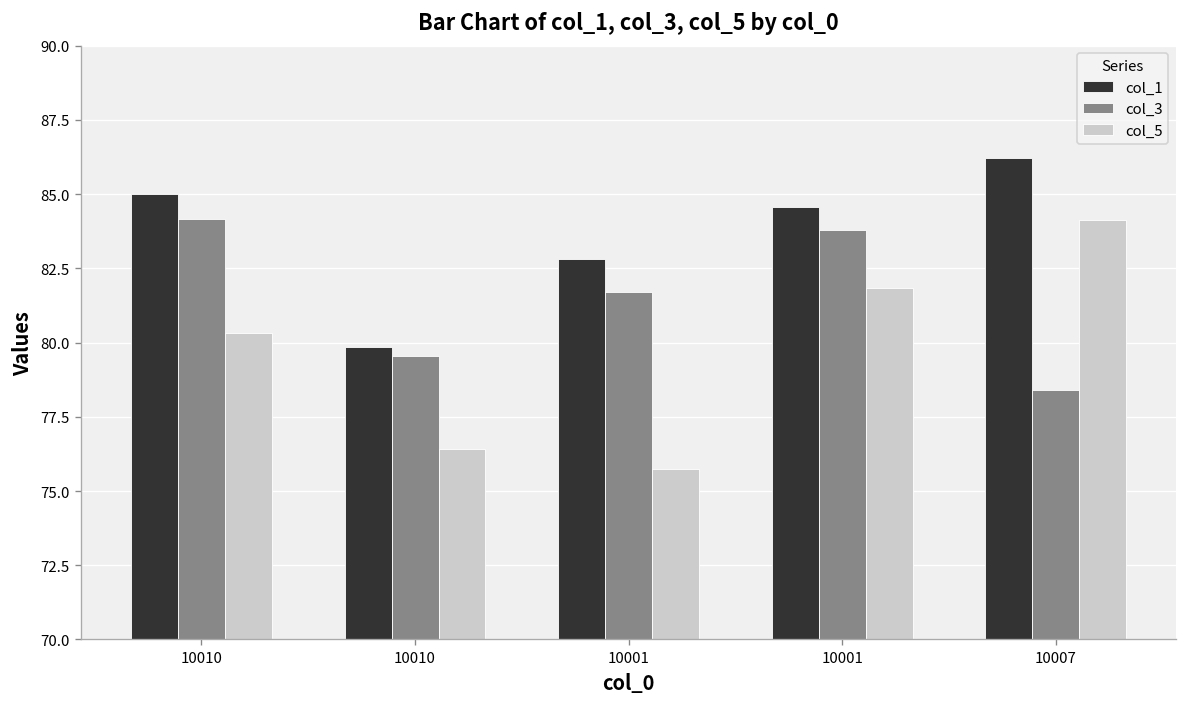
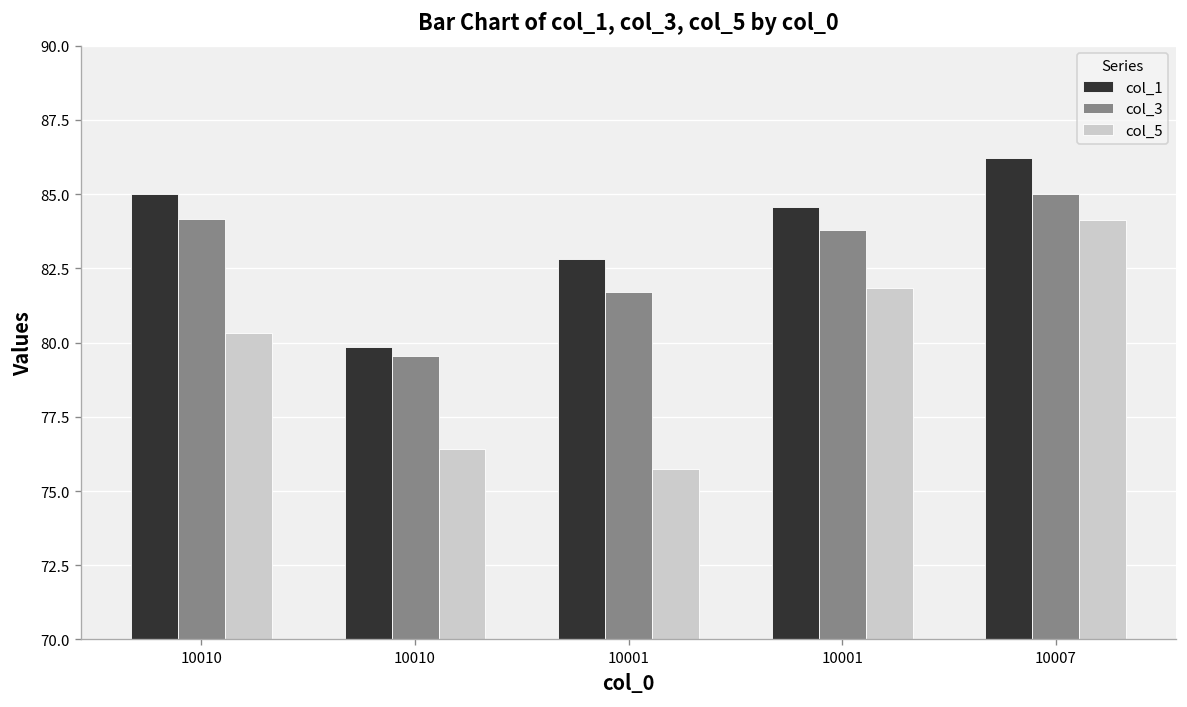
col_3, 10007: 78.4 -> 85.0
